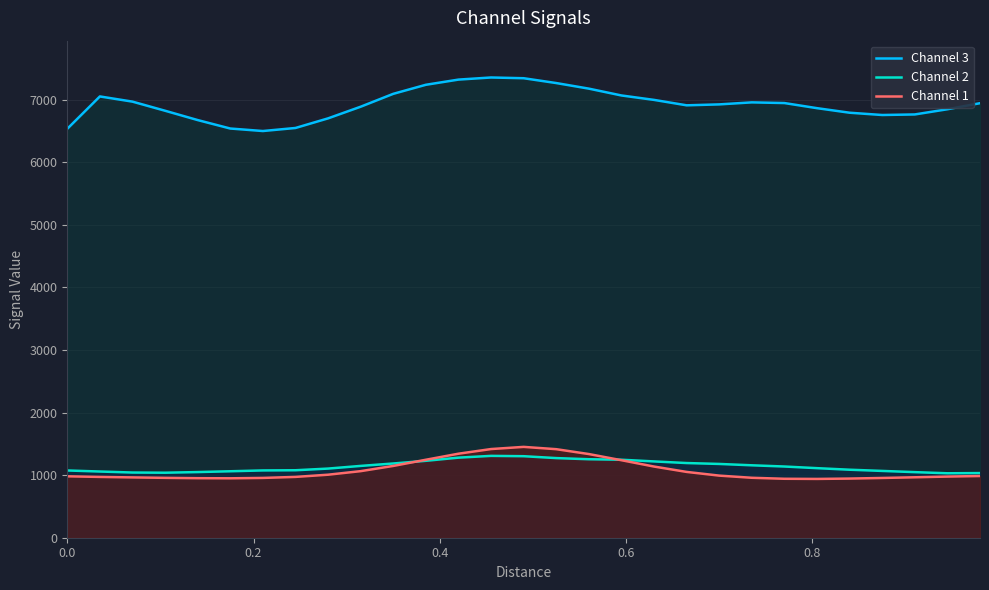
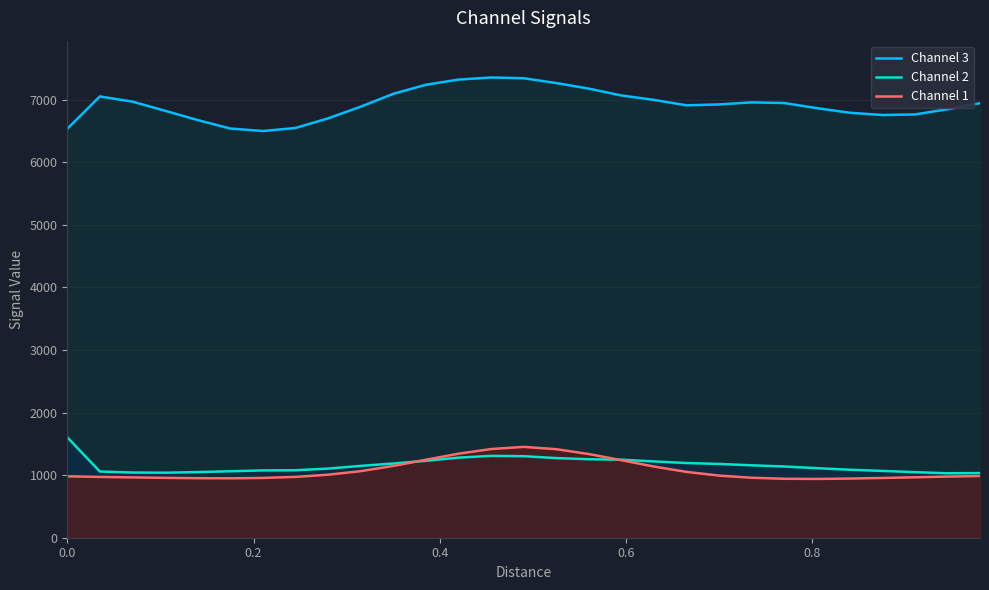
Channel 2, 0.0: 1100 -> 1600
